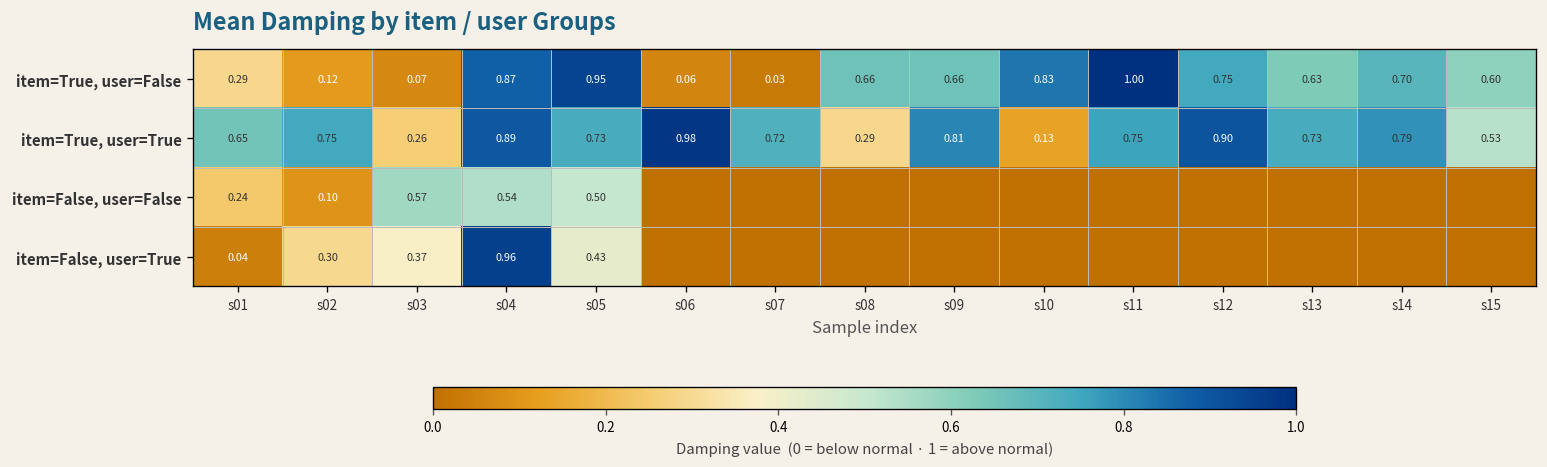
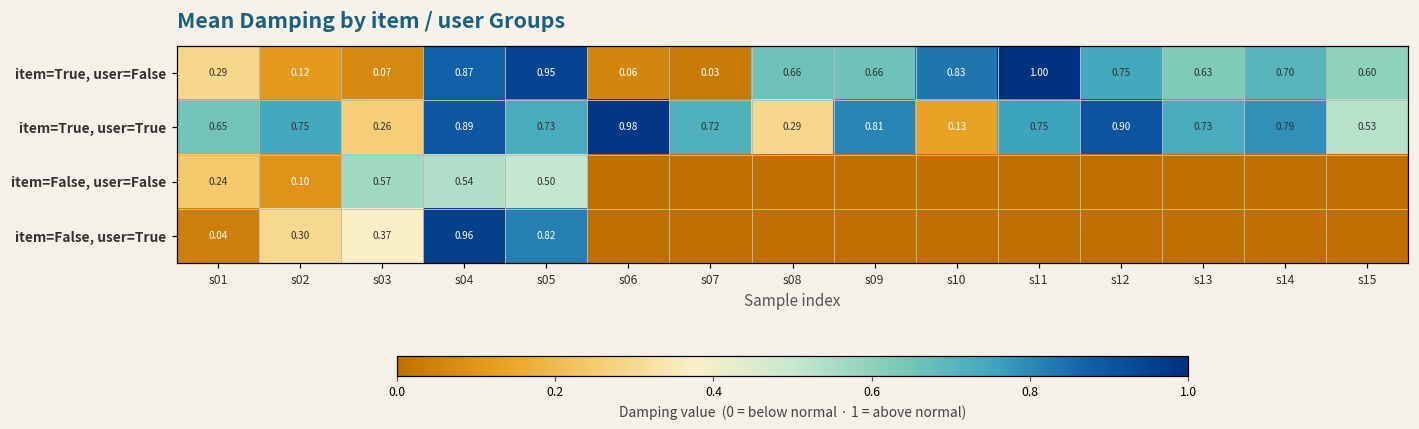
item=False, user=True, s05: 0.43 -> 0.82
